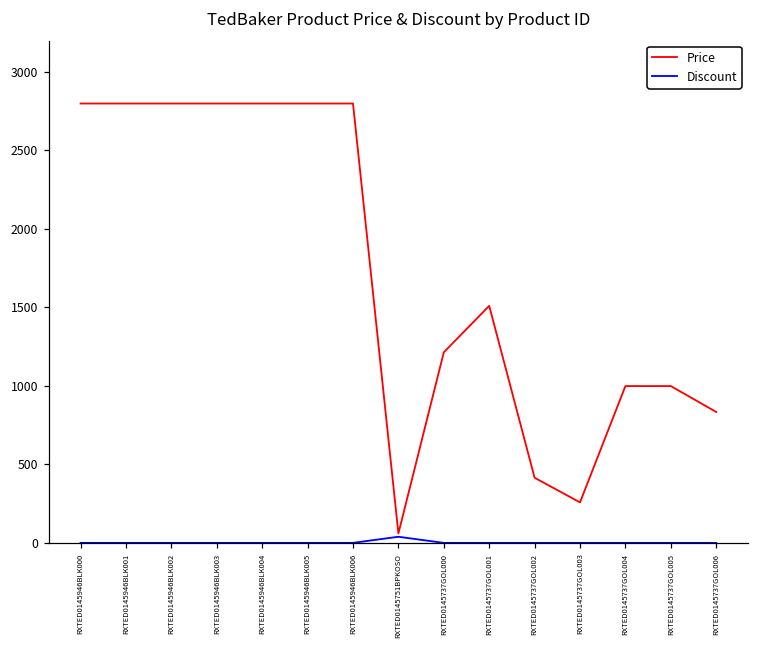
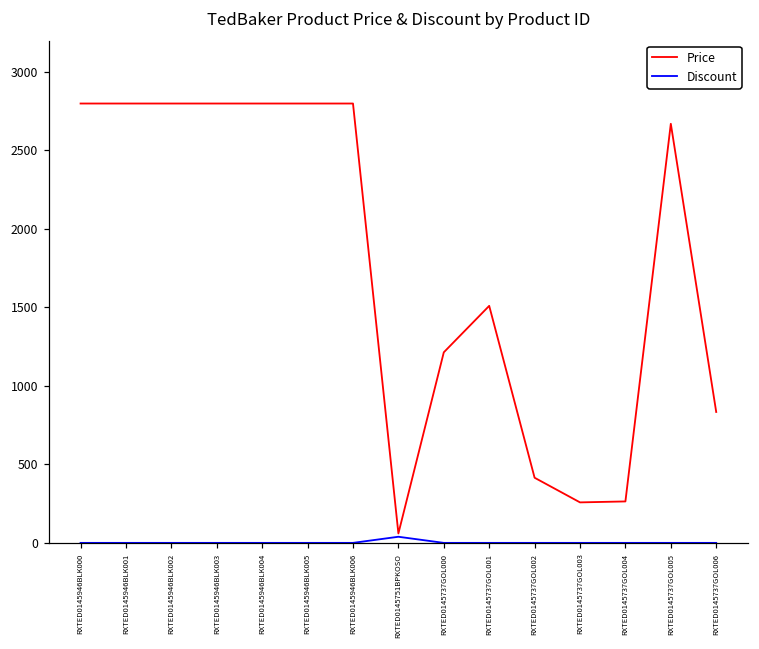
Price, RXTED0145737GOL004: 1000 -> 260
Price, RXTED0145737GOL005: 1000 -> 2670
